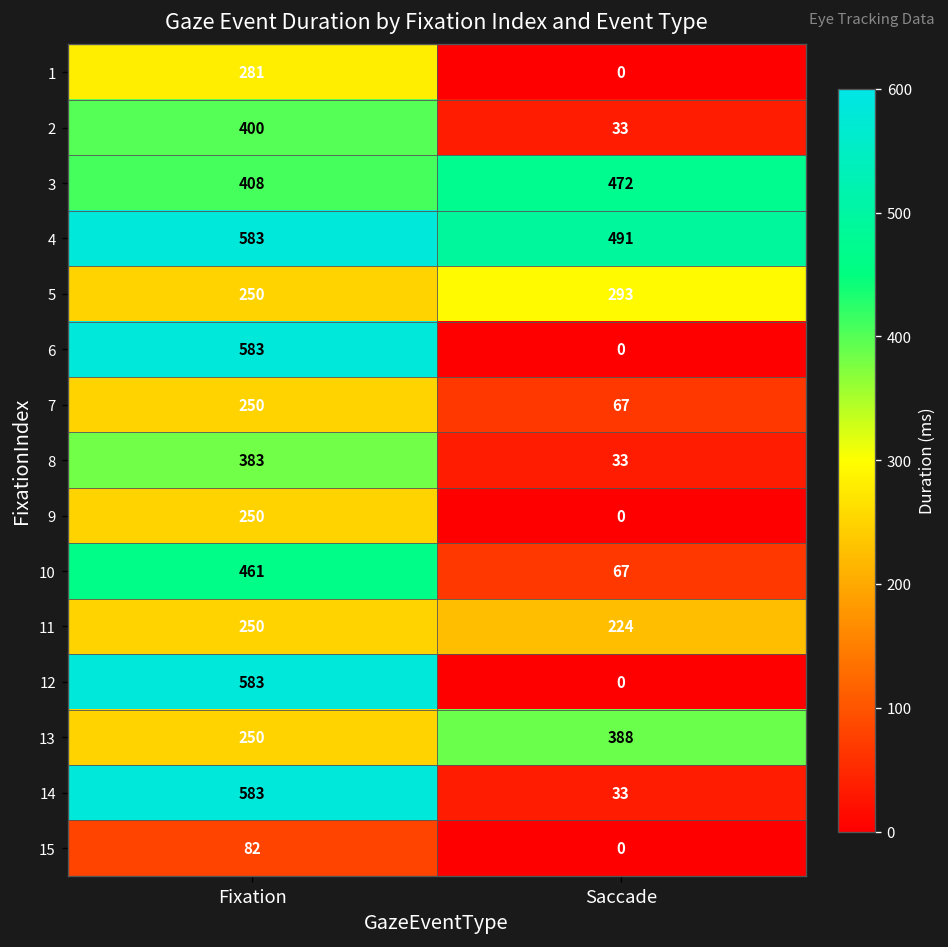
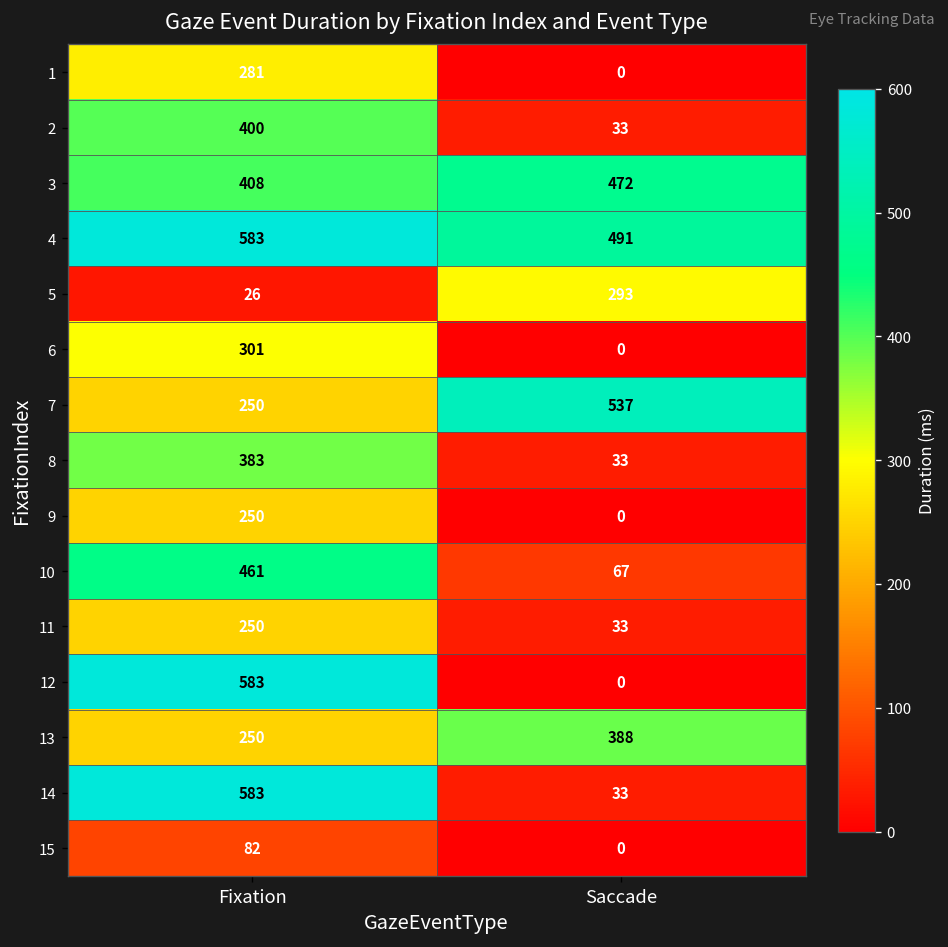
5, Fixation: 250 -> 26
6, Fixation: 583 -> 301
7, Saccade: 67 -> 537
11, Saccade: 224 -> 33
